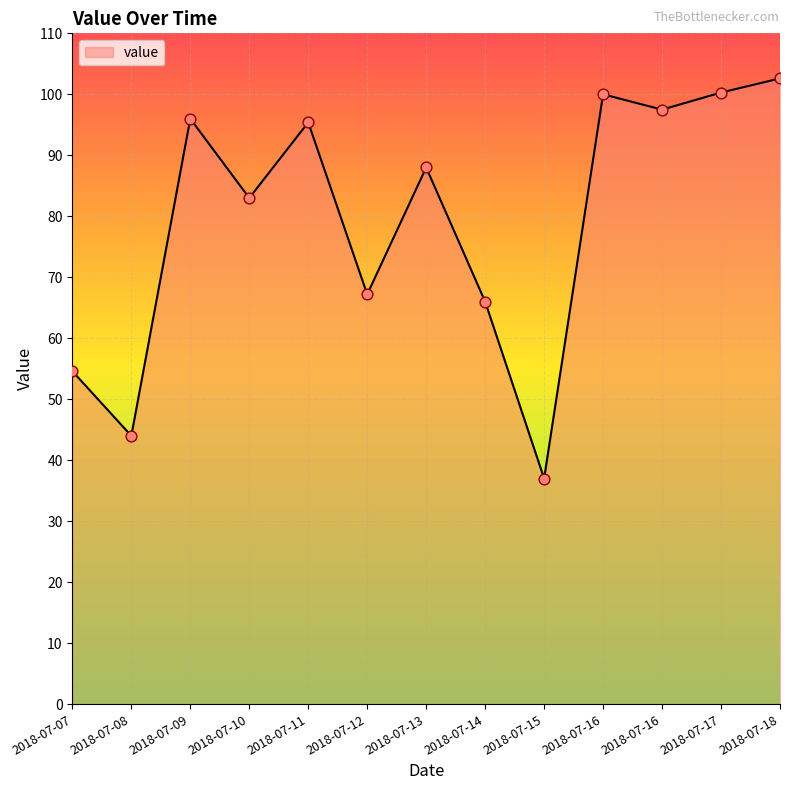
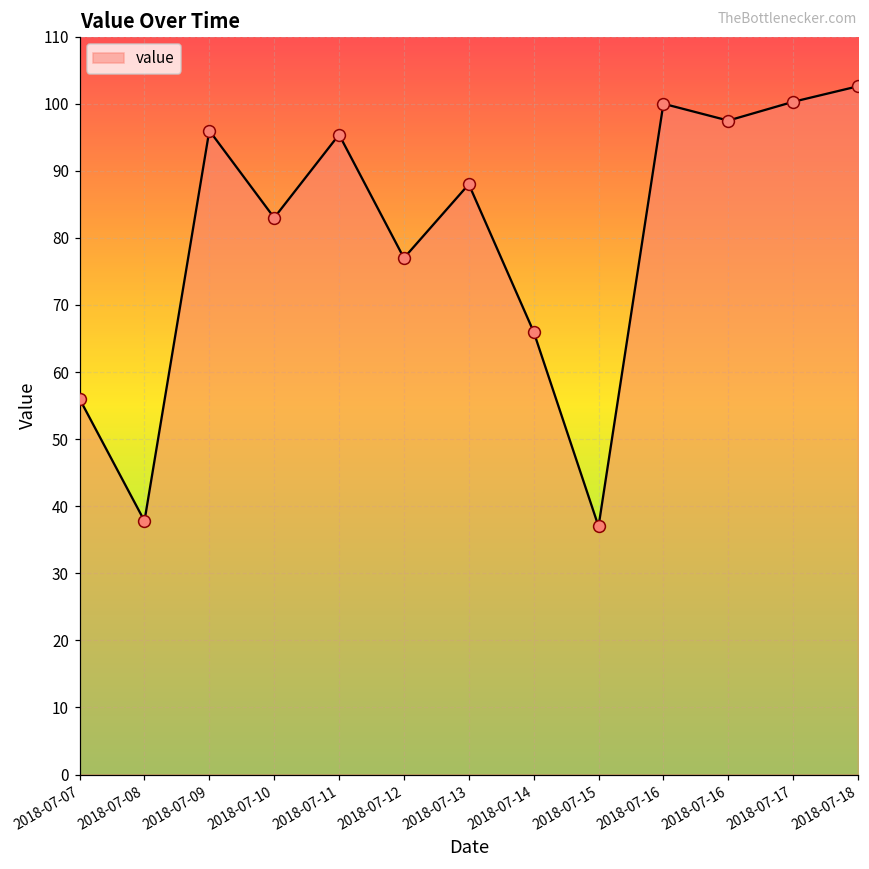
2018-07-07: 55 -> 56
2018-07-08: 44 -> 38
2018-07-12: 67 -> 77
